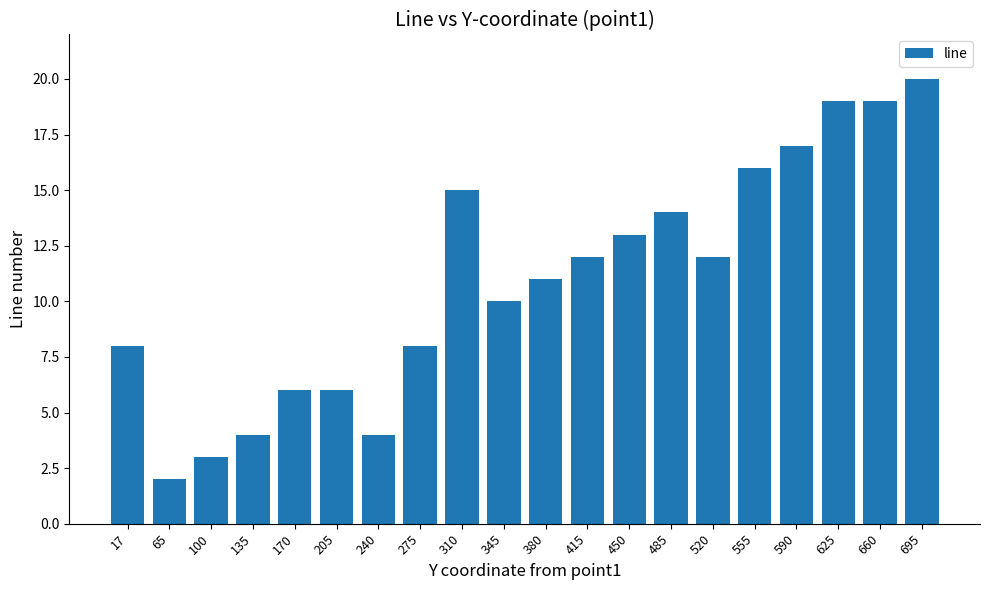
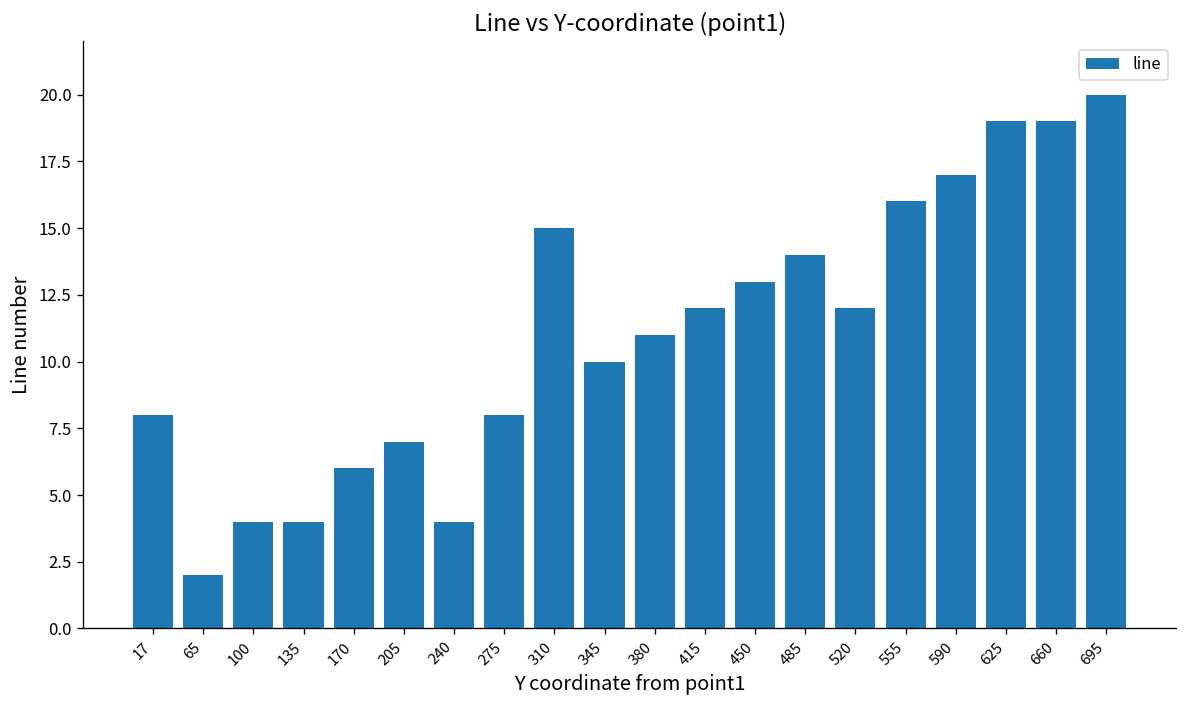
100: 3 -> 4
205: 6 -> 7
